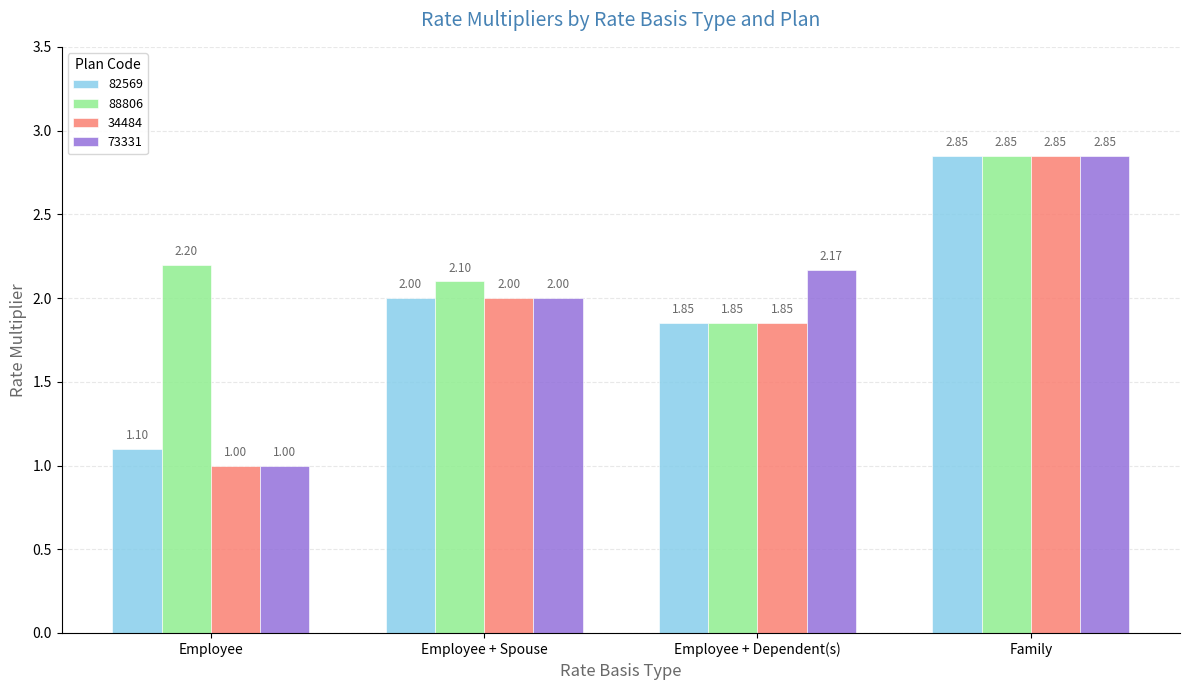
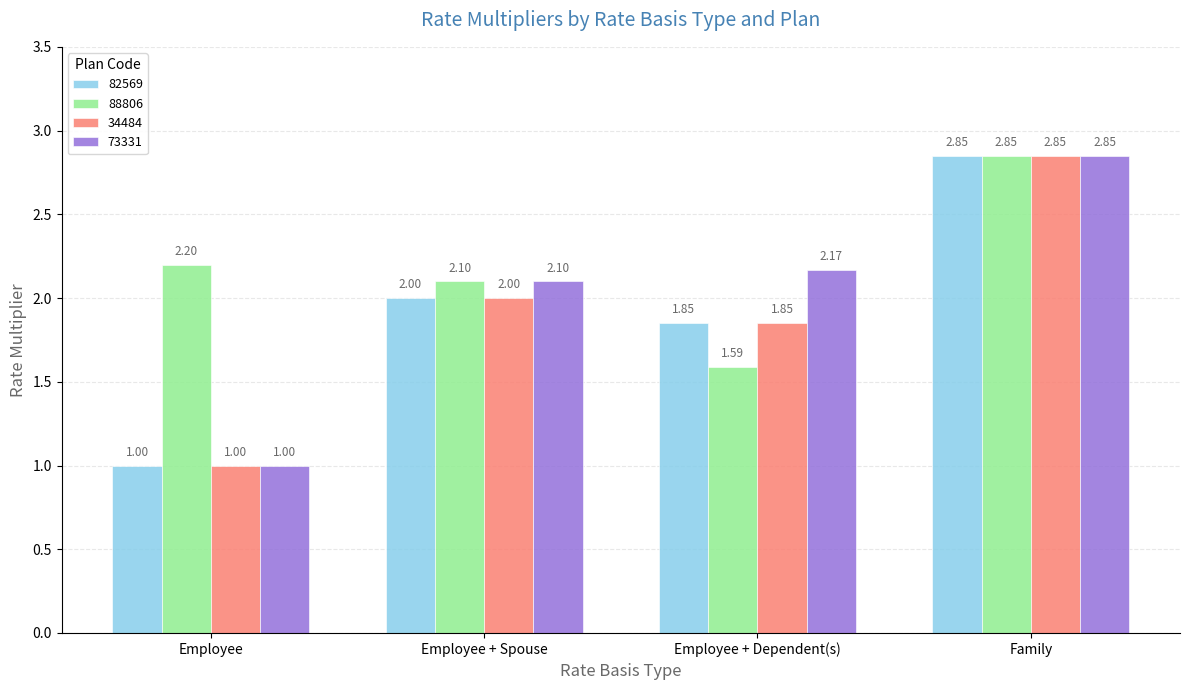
82569, Employee: 1.10 -> 1.00
73331, Employee + Spouse: 2.00 -> 2.10
88806, Employee + Dependent(s): 1.85 -> 1.59
